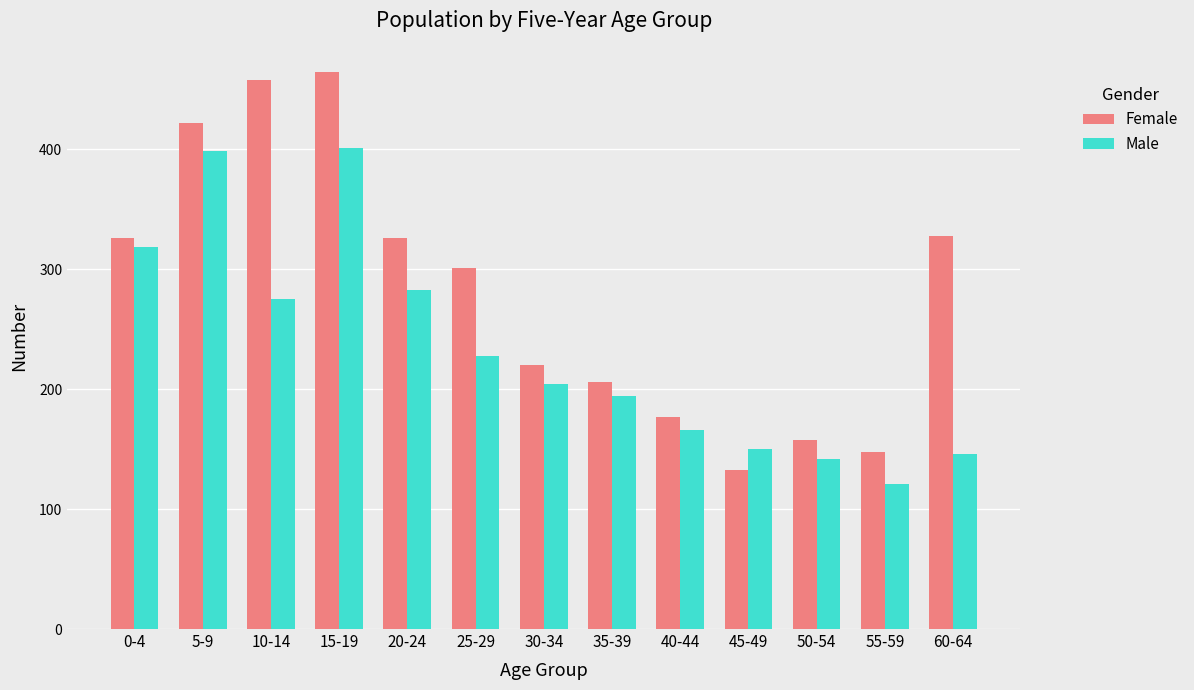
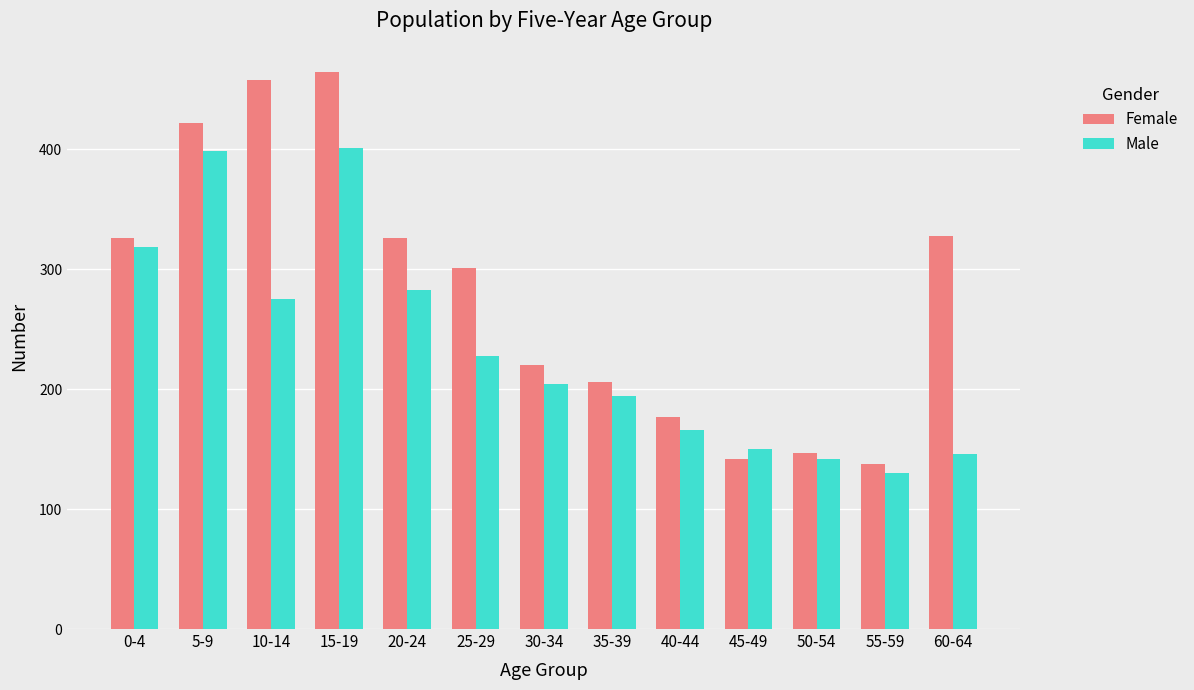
Female, 45-49: 133 -> 142
Female, 50-54: 158 -> 147
Female, 55-59: 148 -> 138
Male, 55-59: 121 -> 130
